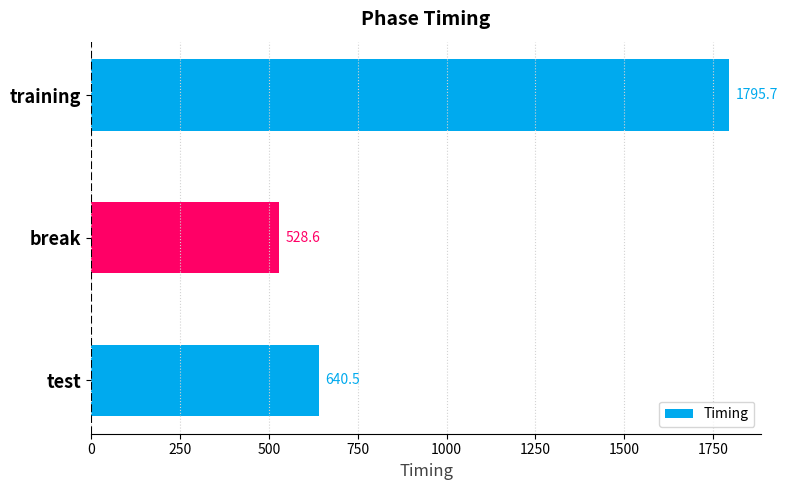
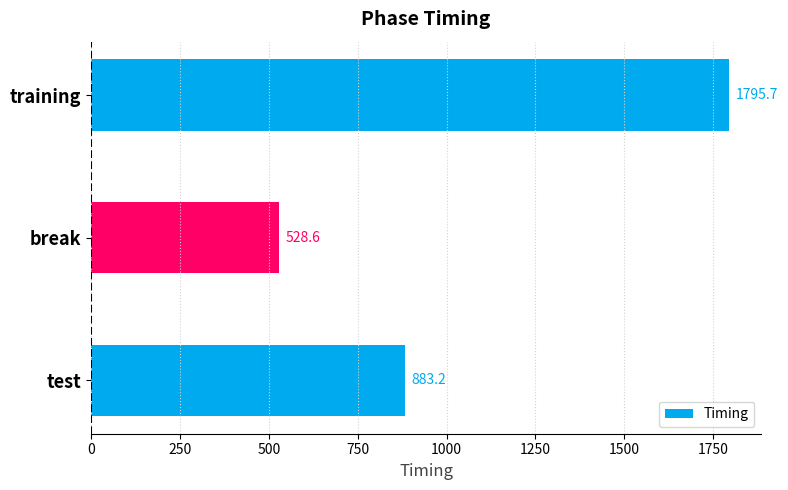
test: 640.5 -> 883.2
